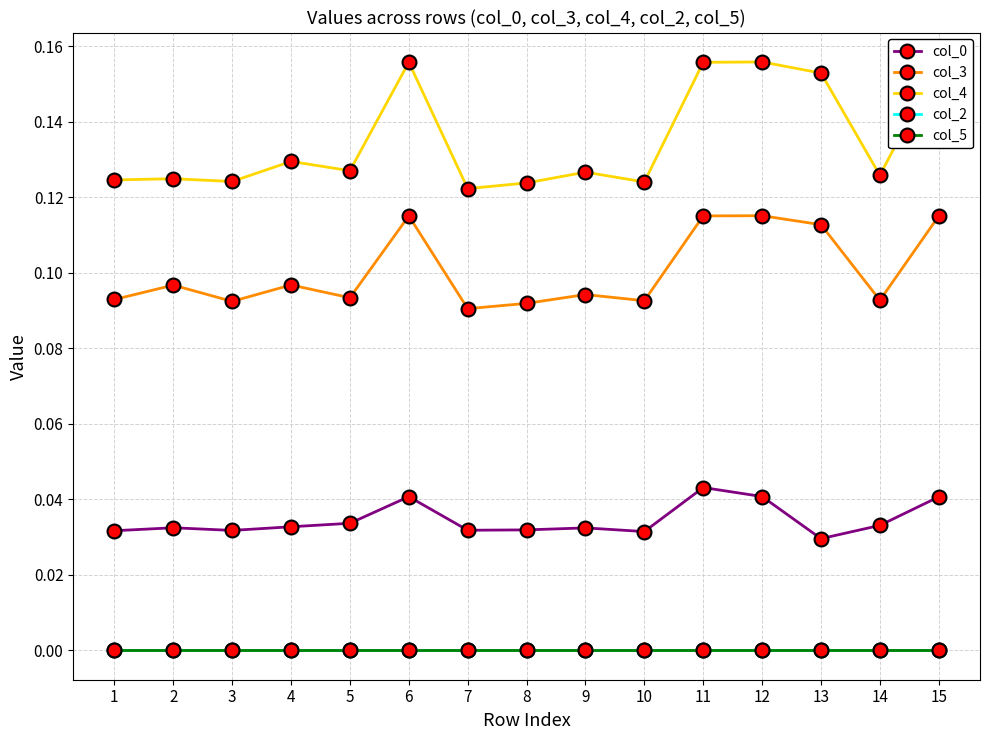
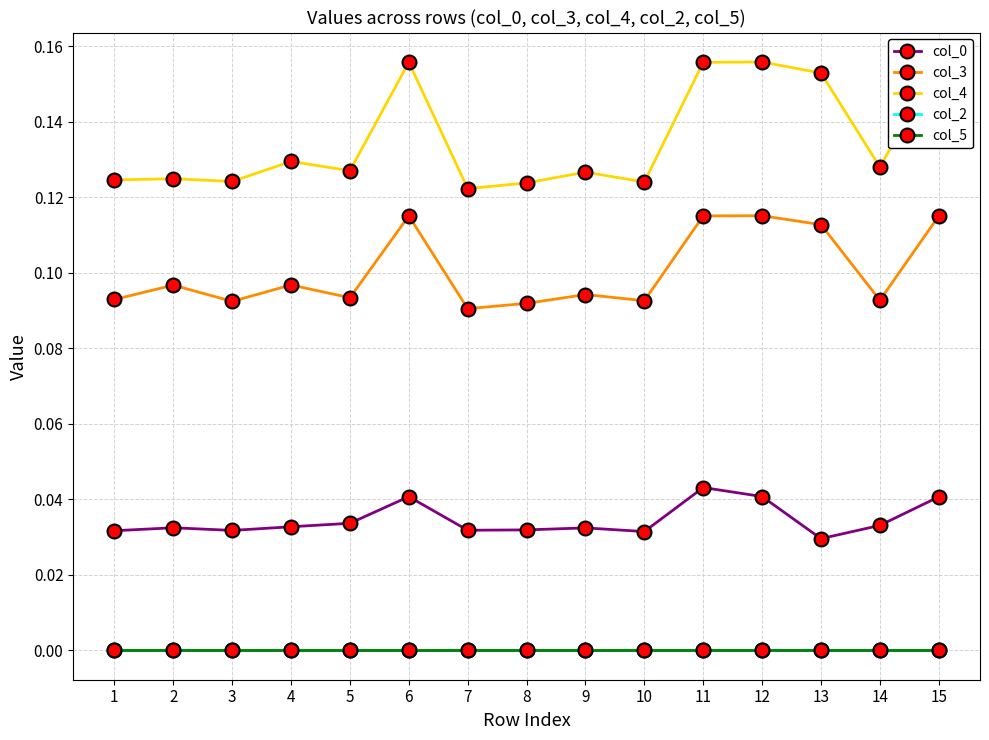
col_4, 14: 0.126 -> 0.128
